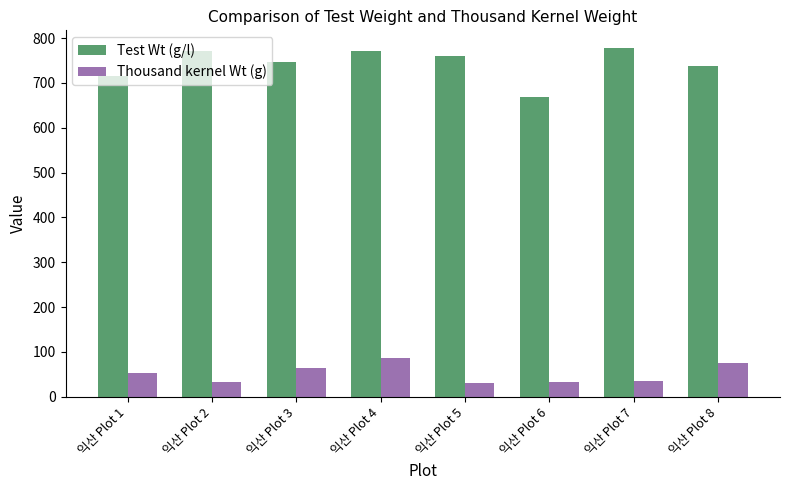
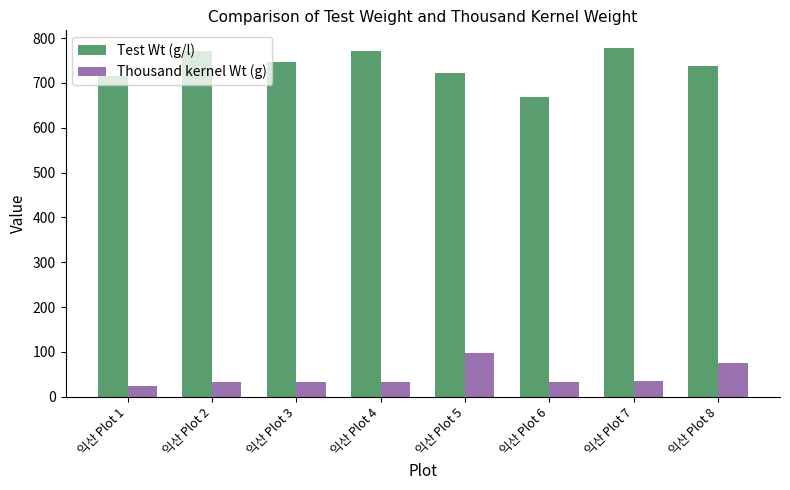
Thousand kernel Wt (g), 익산 Plot 1: 50 -> 20
Thousand kernel Wt (g), 익산 Plot 3: 60 -> 30
Thousand kernel Wt (g), 익산 Plot 4: 90 -> 30
Test Wt (g/l), 익산 Plot 5: 760 -> 720
Thousand kernel Wt (g), 익산 Plot 5: 30 -> 100
